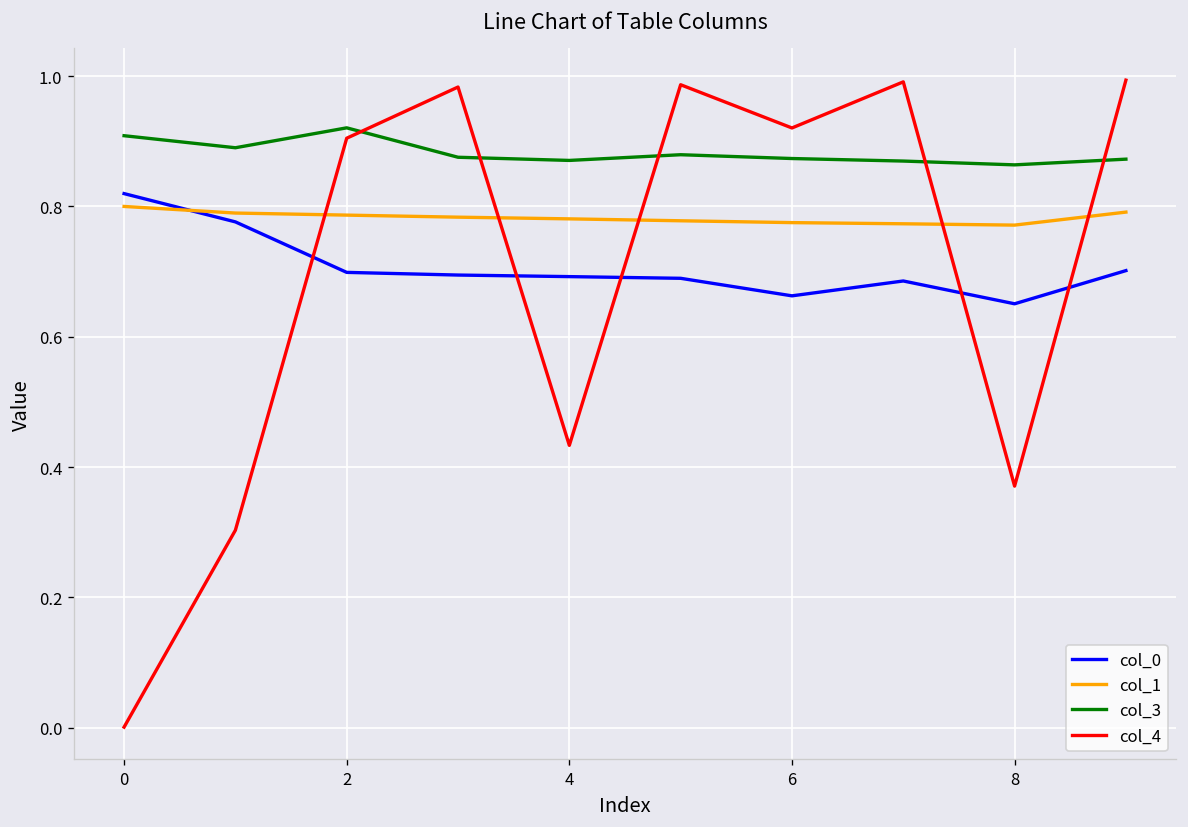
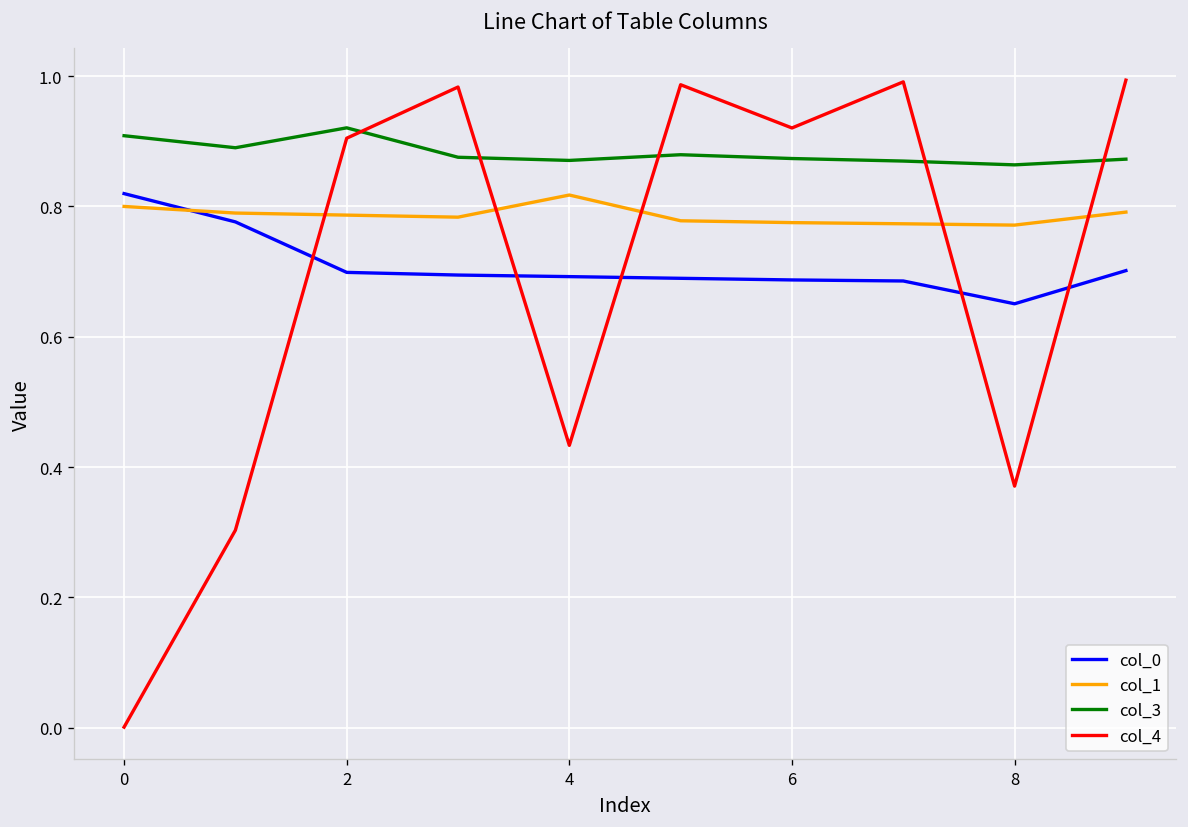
col_1, 4: 0.78 -> 0.82
col_0, 6: 0.66 -> 0.69
